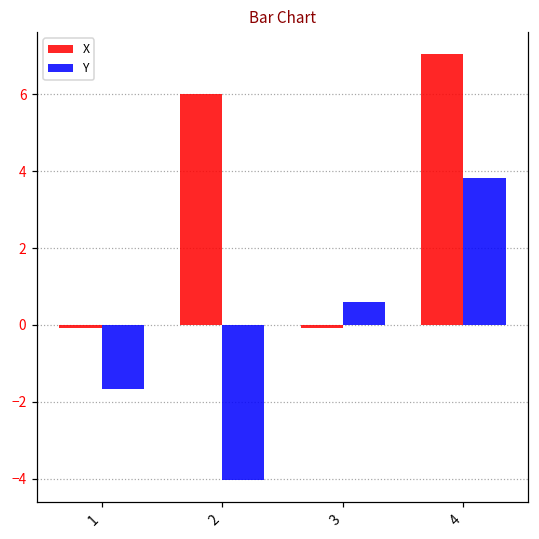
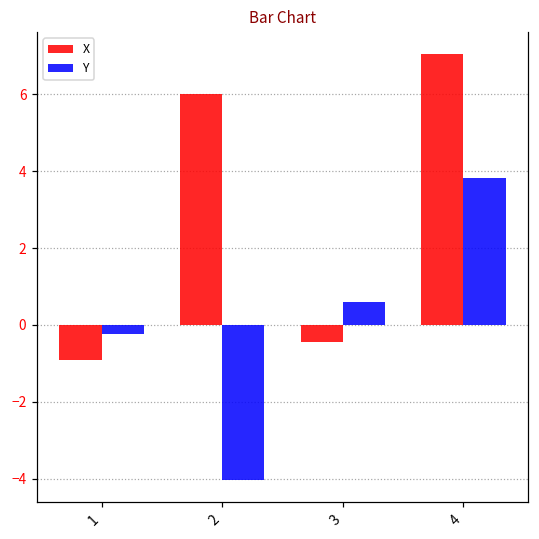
X, 1: -0.1 -> -0.9
Y, 1: -1.7 -> -0.2
X, 3: -0.1 -> -0.4
